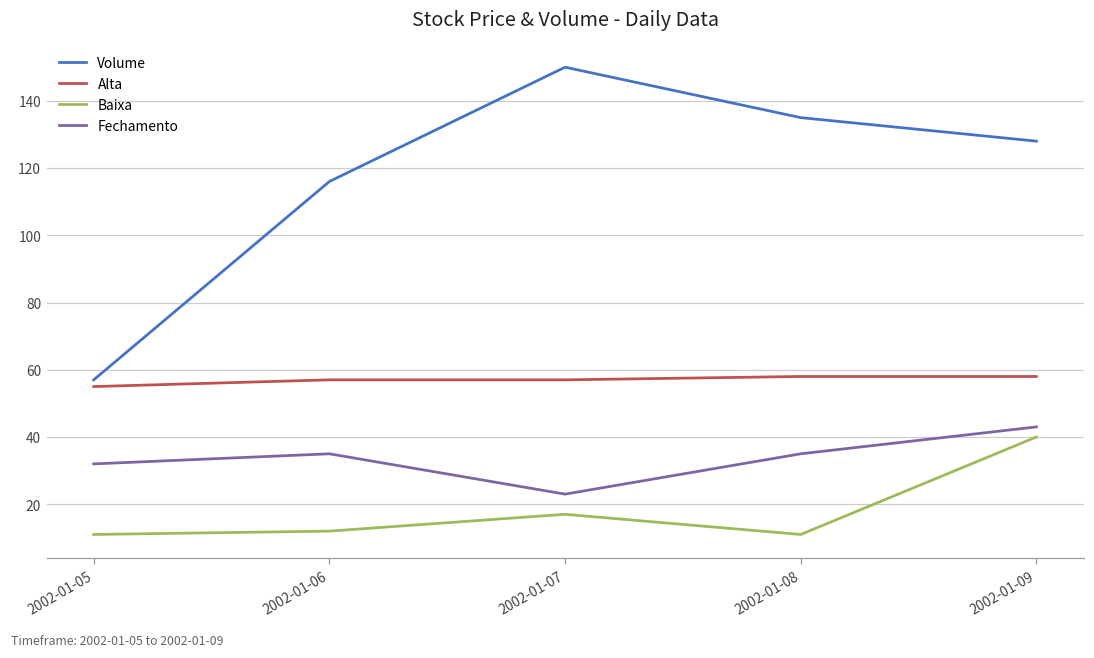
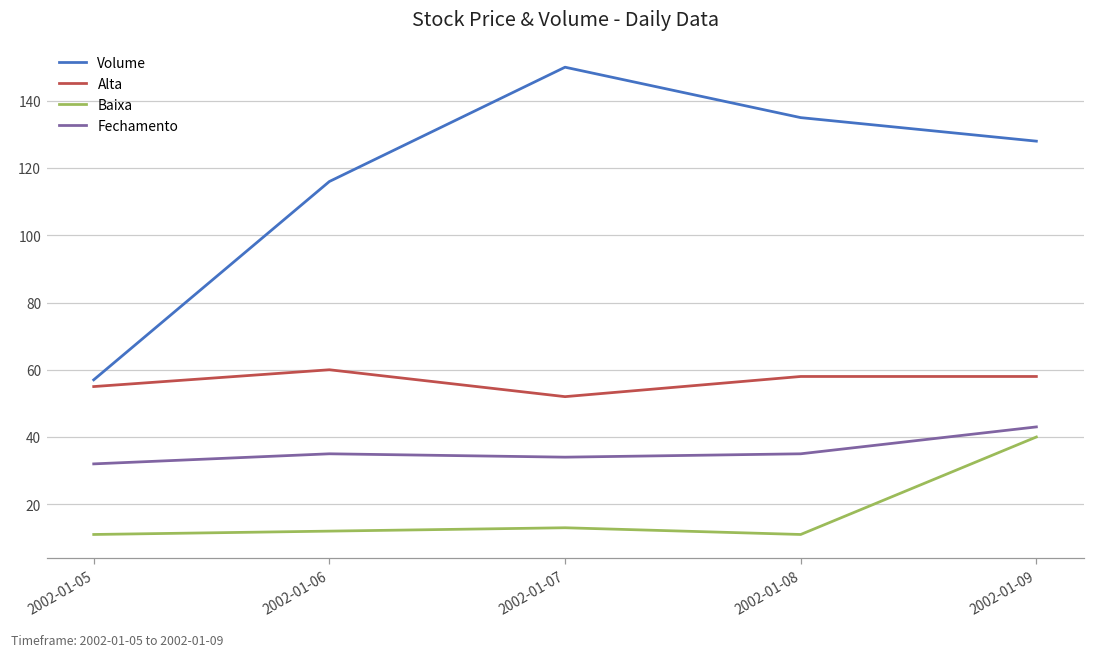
Alta, 2002-01-06: 57 -> 60
Alta, 2002-01-07: 57 -> 52
Baixa, 2002-01-07: 17 -> 13
Fechamento, 2002-01-07: 23 -> 34
